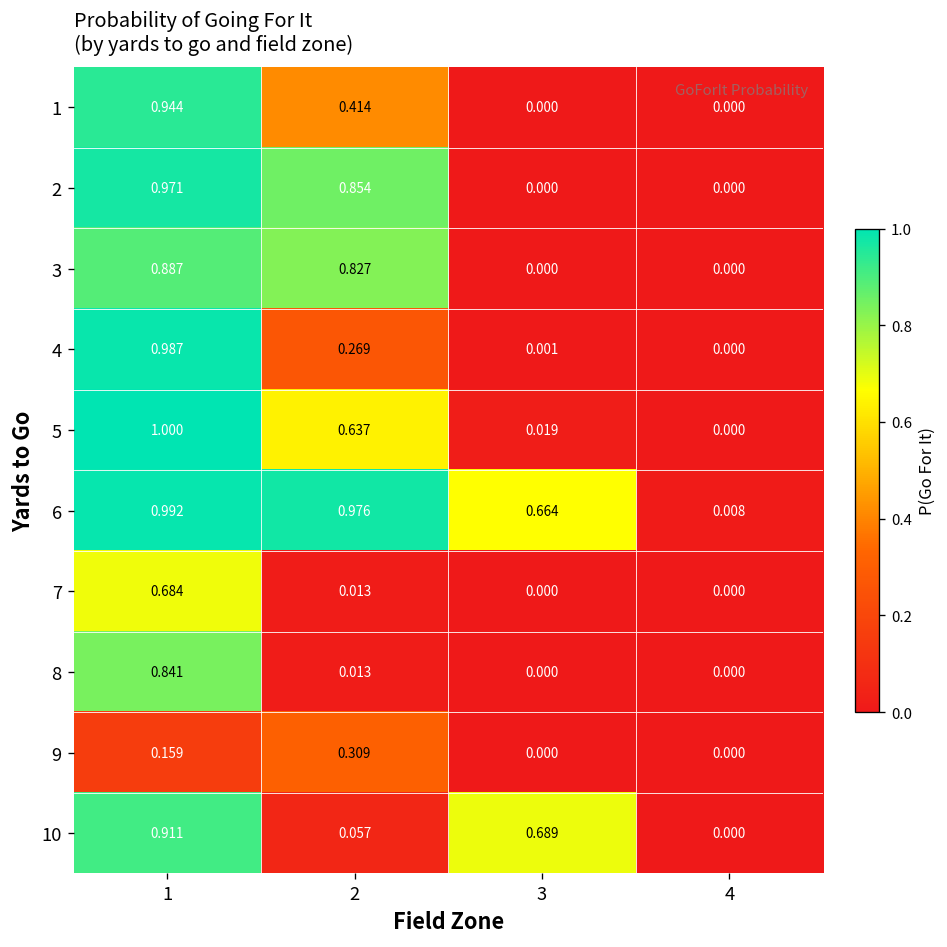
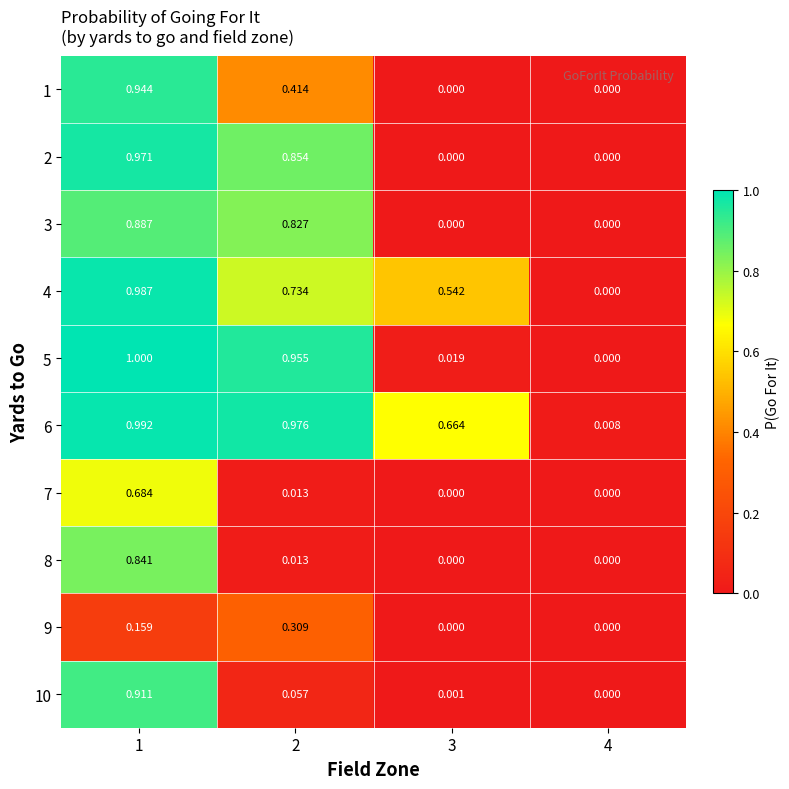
4, 2: 0.269 -> 0.734
4, 3: 0.001 -> 0.542
5, 2: 0.637 -> 0.955
10, 3: 0.689 -> 0.001
